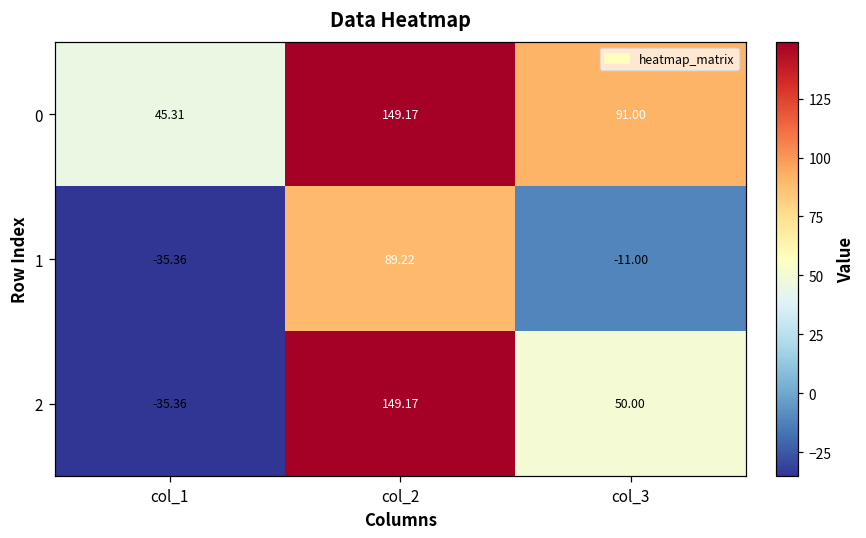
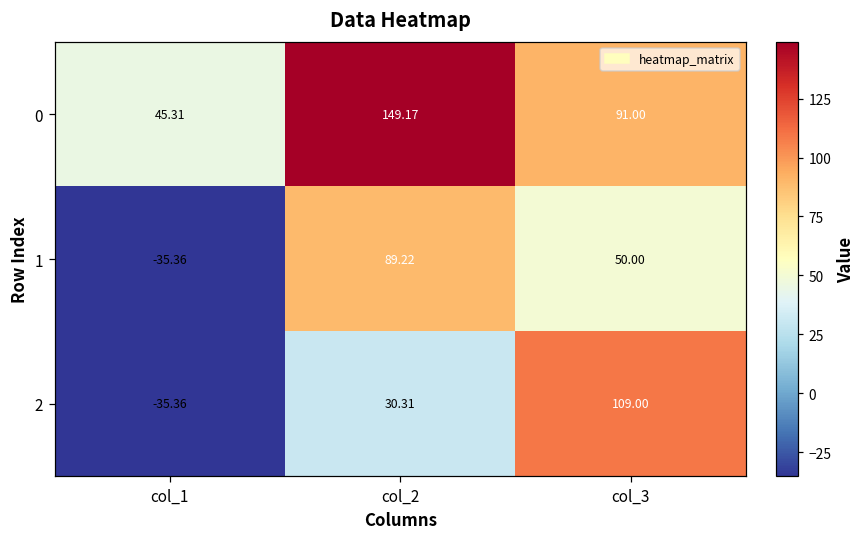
1, col_3: -11.00 -> 50.00
2, col_2: 149.17 -> 30.31
2, col_3: 50.00 -> 109.00
